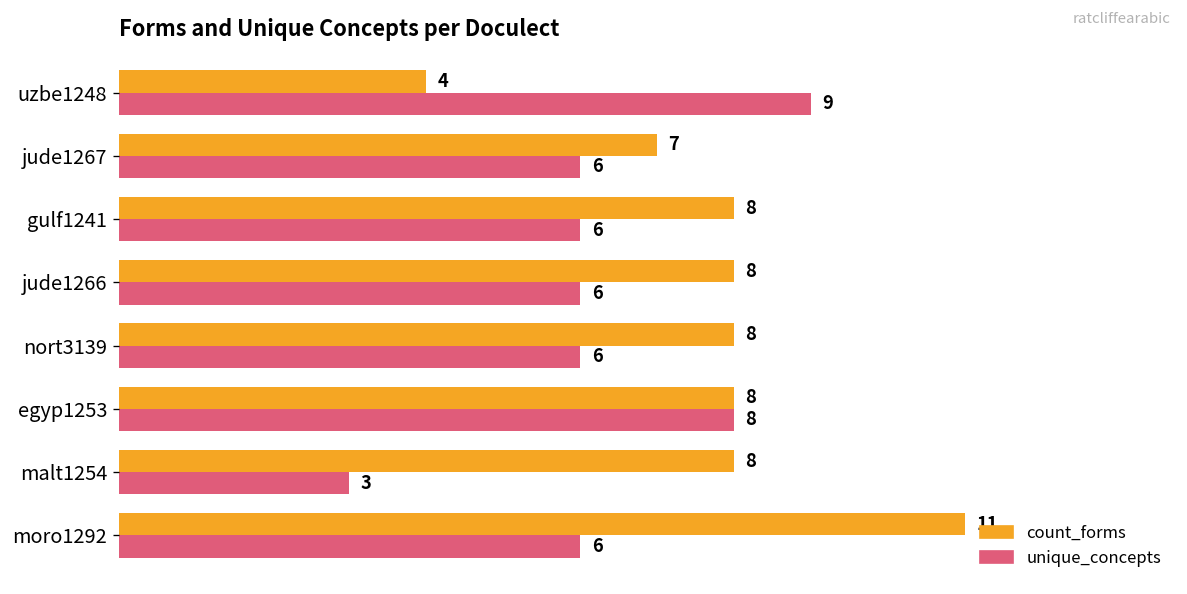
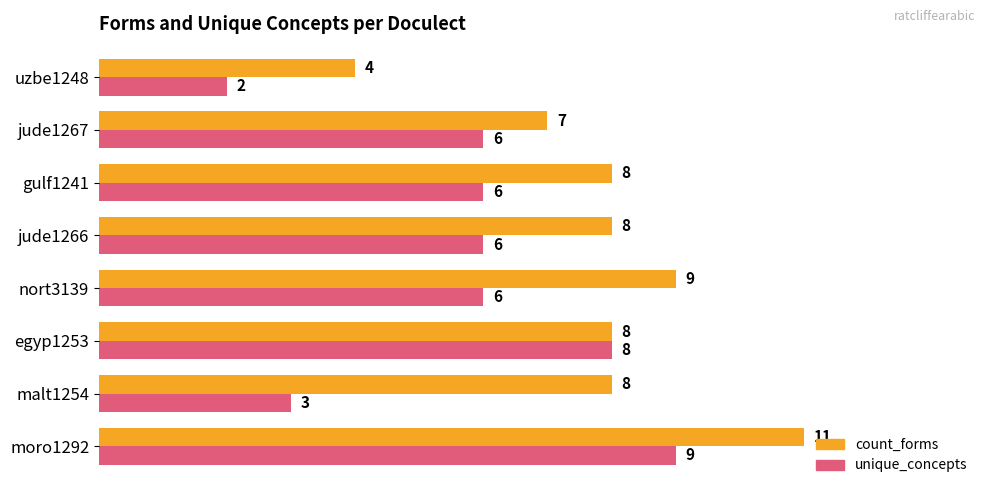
unique_concepts, uzbe1248: 9 -> 2
count_forms, nort3139: 8 -> 9
unique_concepts, moro1292: 6 -> 9
